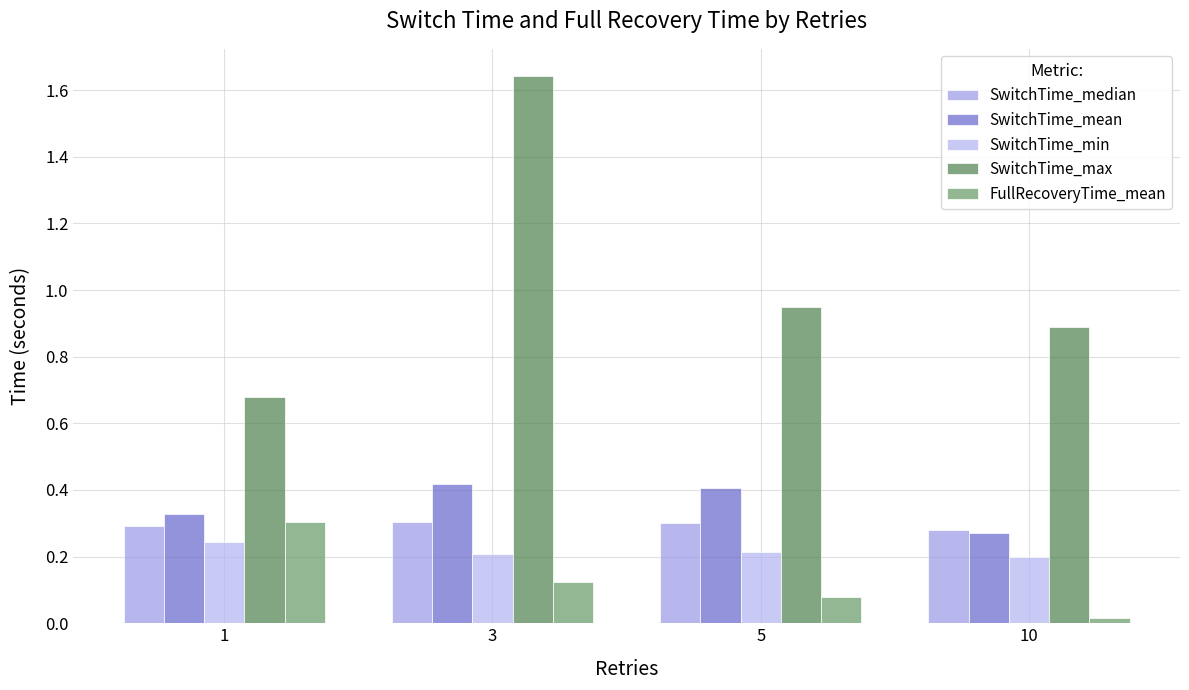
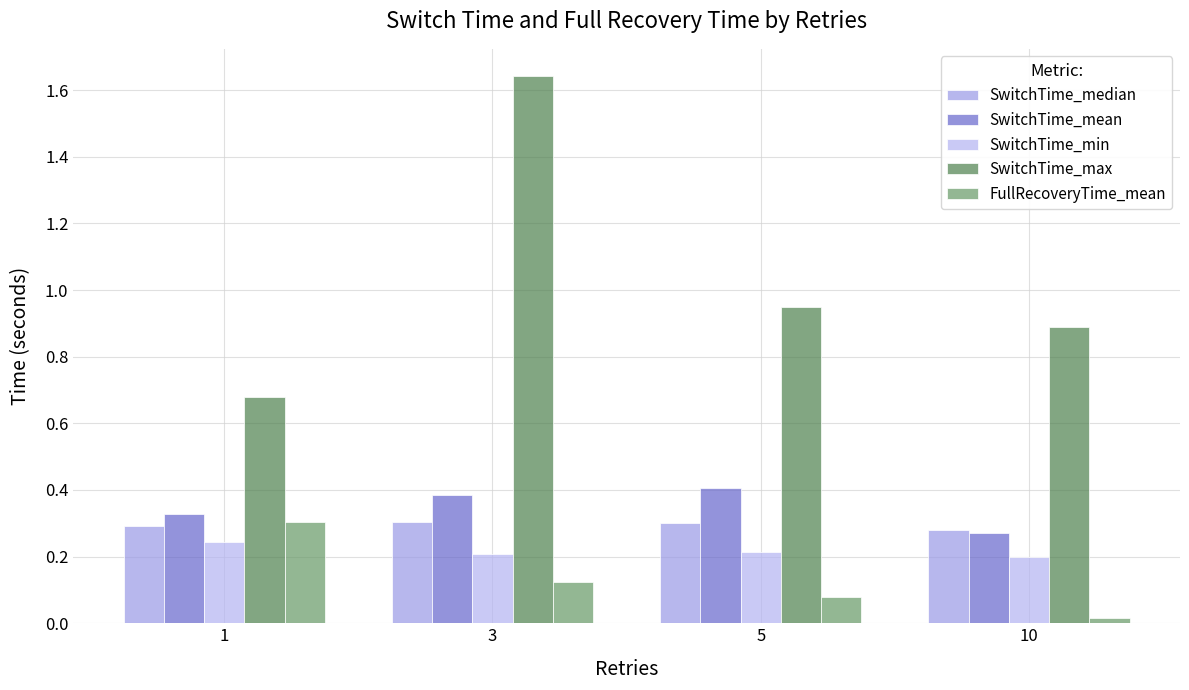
SwitchTime_mean, 3: 0.42 -> 0.38
